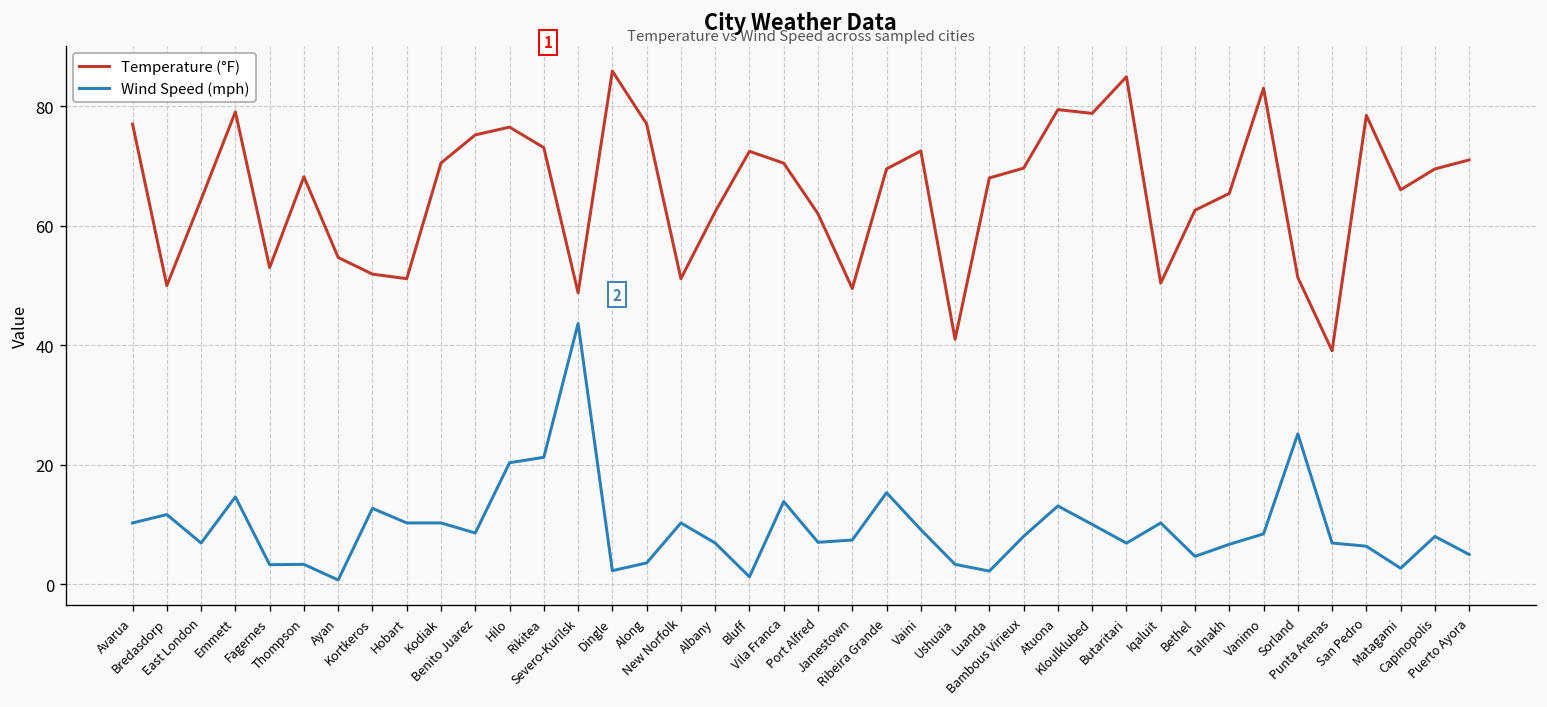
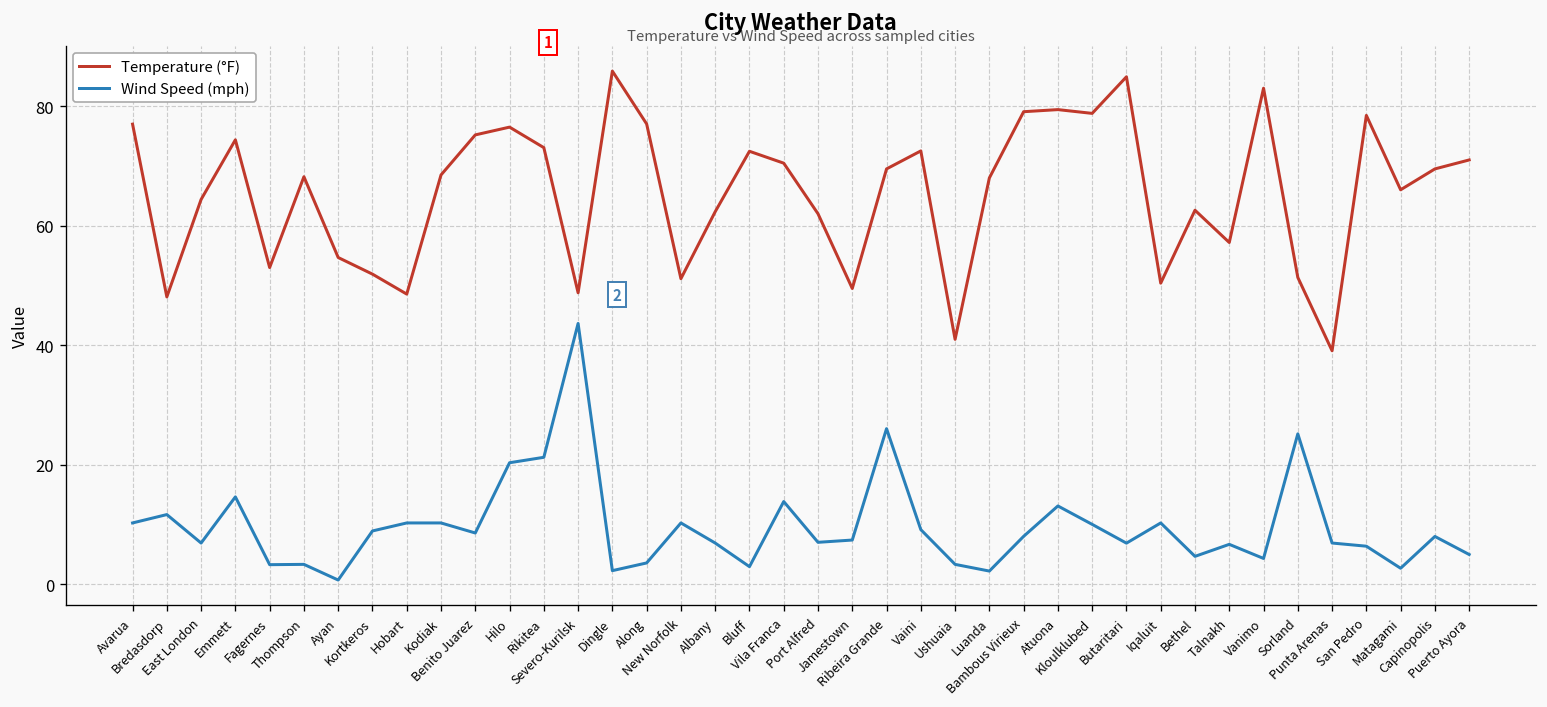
Temperature (°F), Bredasdorp: 50 -> 48
Temperature (°F), Emmett: 79 -> 74
Wind Speed (mph), Kortkeros: 13 -> 9
Temperature (°F), Hobart: 51 -> 49
Temperature (°F), Kodiak: 71 -> 69
Wind Speed (mph), Bluff: 1 -> 3
Wind Speed (mph), Ribeira Grande: 15 -> 26
Temperature (°F), Bambous Virieux: 70 -> 79
Temperature (°F), Talnakh: 65 -> 57
Wind Speed (mph), Vanimo: 8 -> 4
